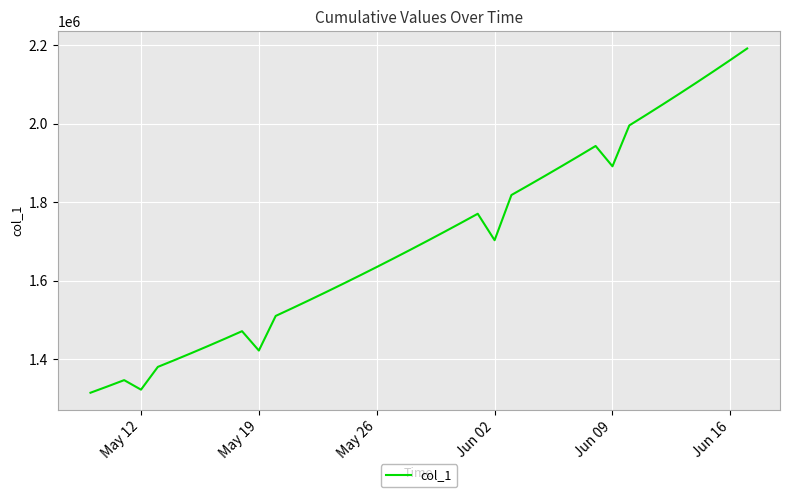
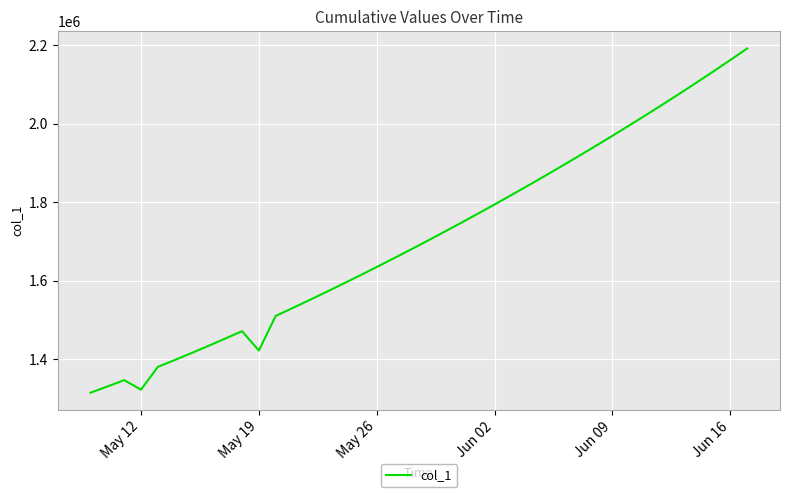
Jun 02: 1700000 -> 1790000
Jun 09: 1890000 -> 1970000
